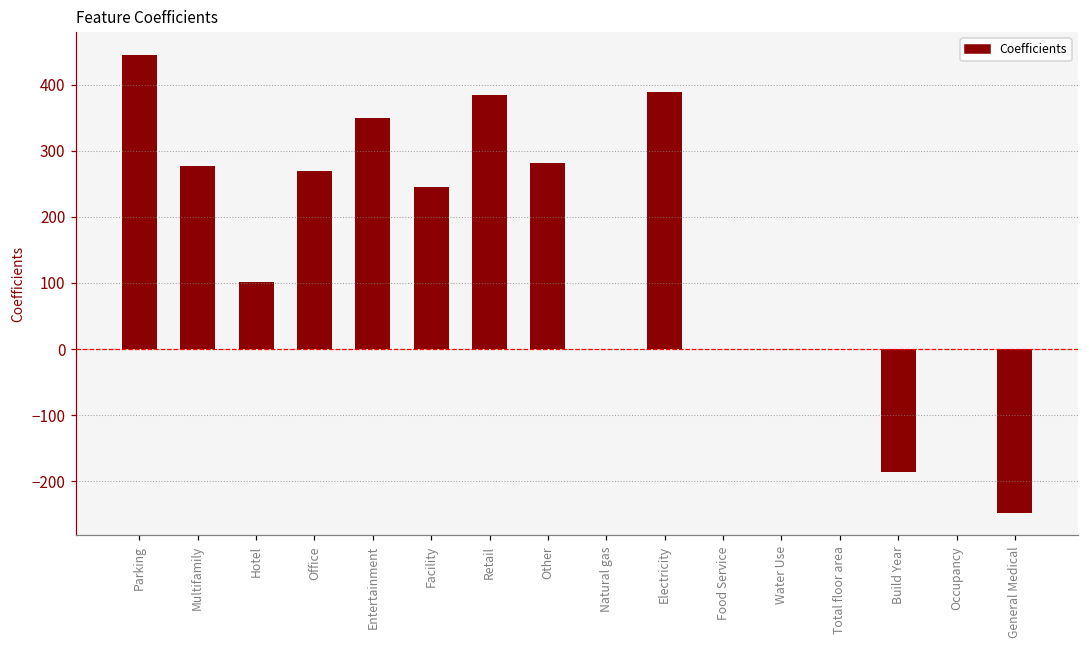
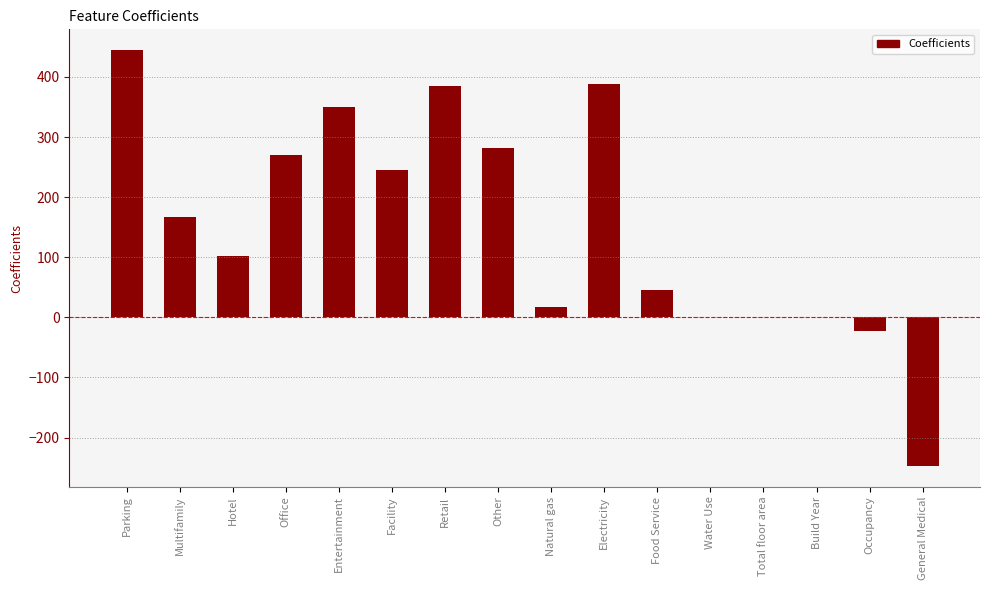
Multifamily: 280 -> 170
Natural gas: 0 -> 20
Food Service: 0 -> 50
Build Year: -190 -> 0
Occupancy: 0 -> -20
